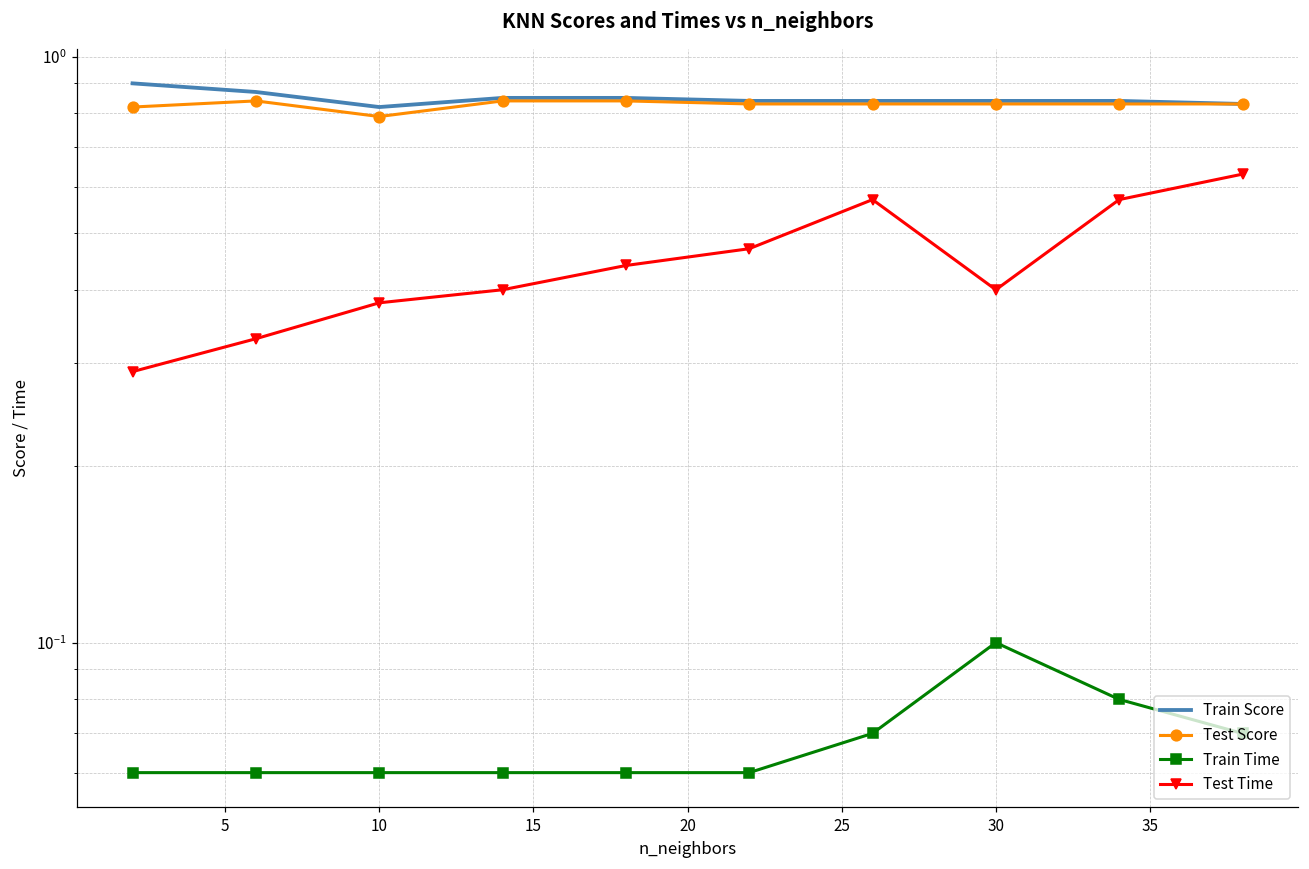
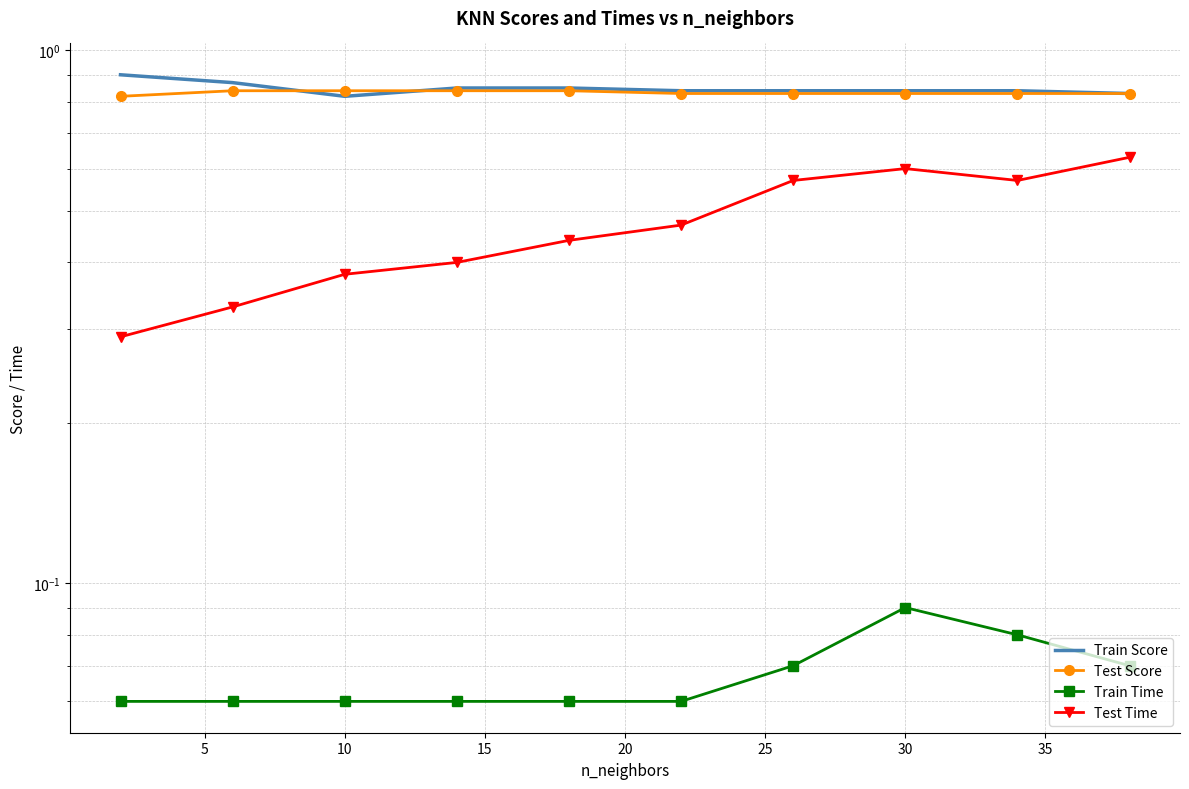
Test Score, 10: 0.79 -> 0.84
Train Time, 30: 0.10 -> 0.09
Test Time, 30: 0.4 -> 0.6
